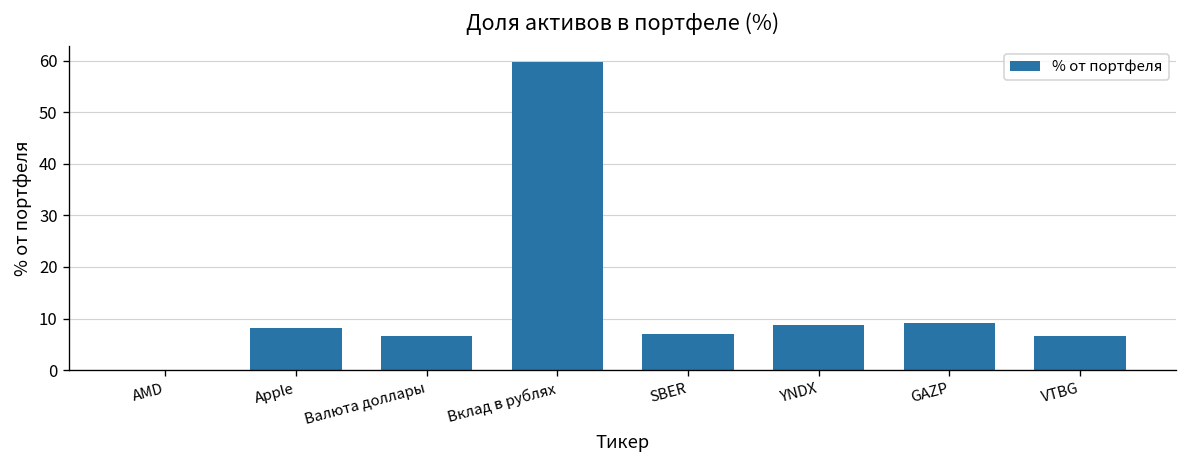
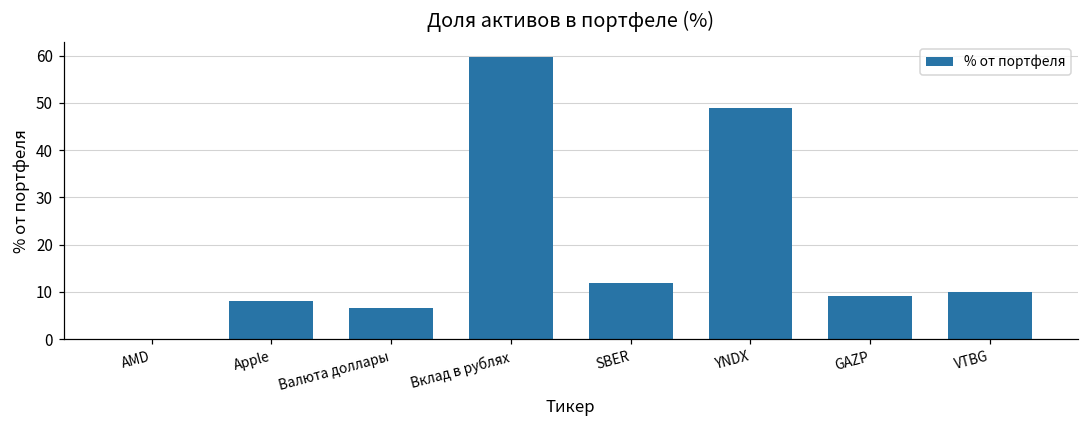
SBER: 7 -> 12
YNDX: 9 -> 49
VTBG: 7 -> 10
